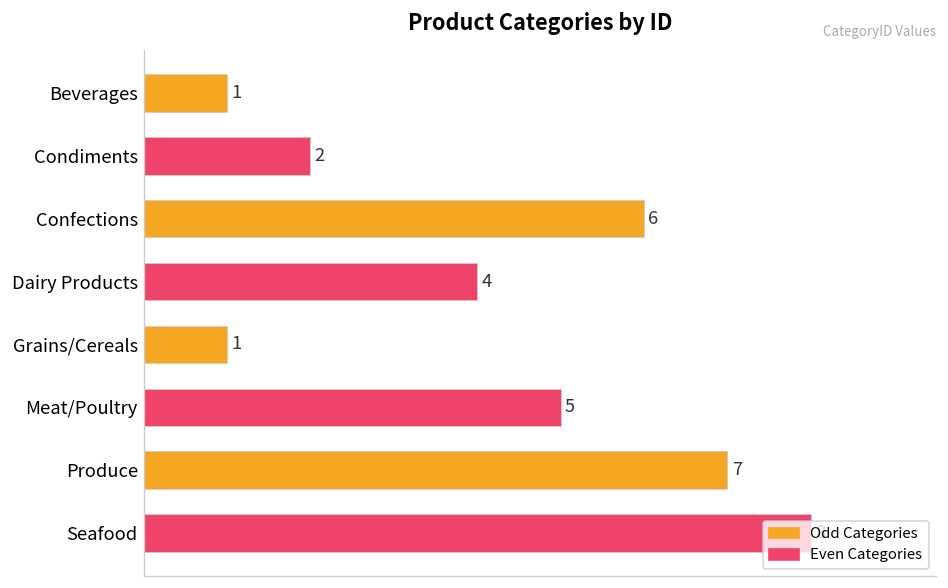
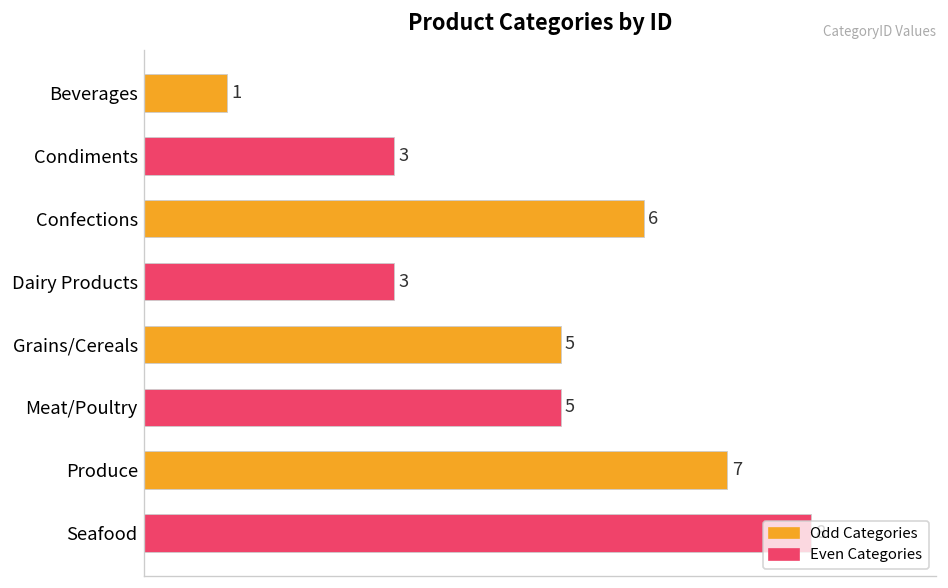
Condiments: 2 -> 3
Dairy Products: 4 -> 3
Grains/Cereals: 1 -> 5
